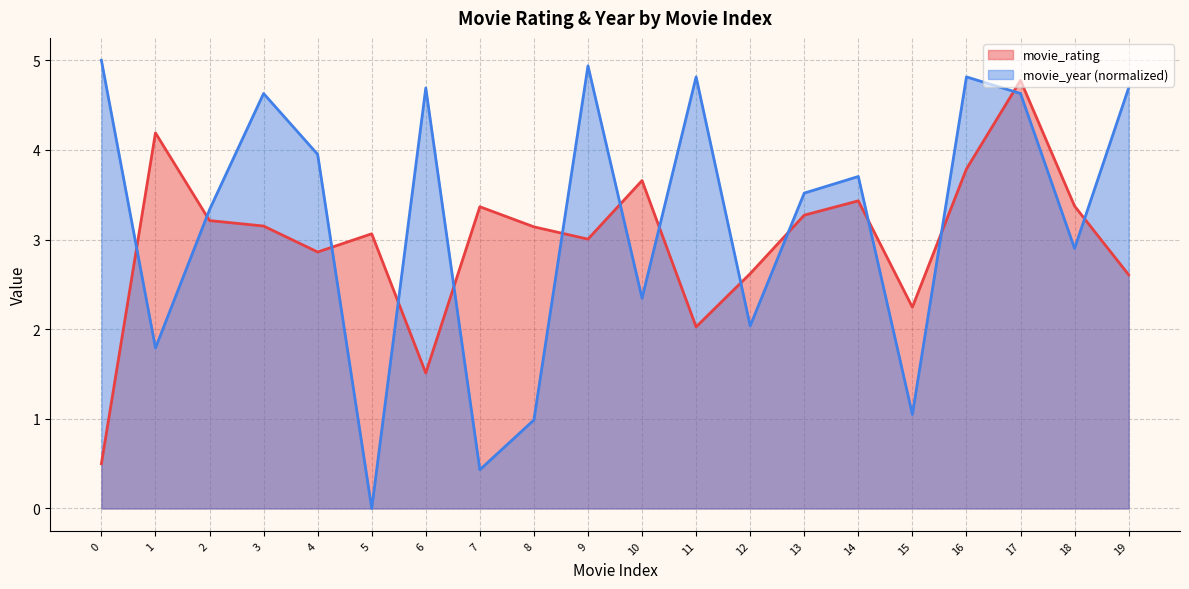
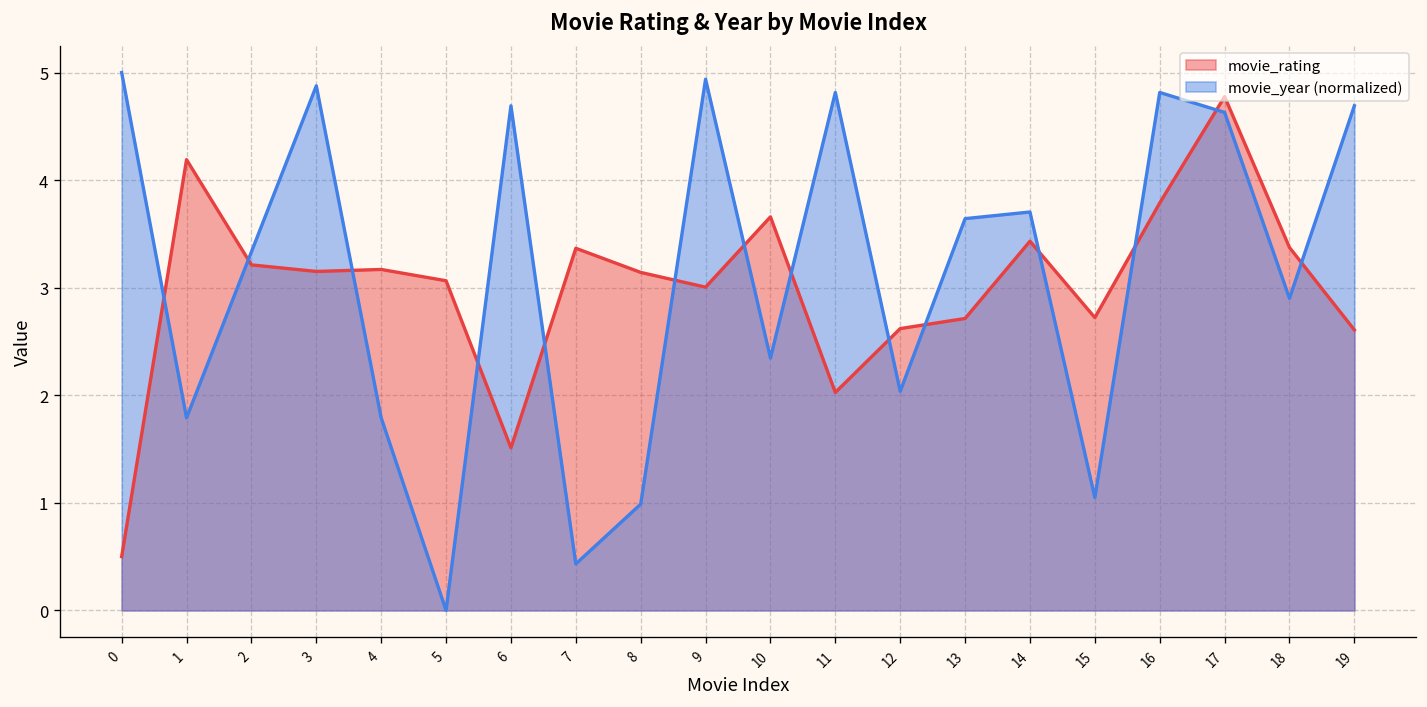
movie_year (normalized), 3: 4.6 -> 4.9
movie_rating, 4: 2.9 -> 3.2
movie_year (normalized), 4: 4.0 -> 1.8
movie_rating, 13: 3.3 -> 2.7
movie_year (normalized), 13: 3.5 -> 3.6
movie_rating, 15: 2.2 -> 2.7
